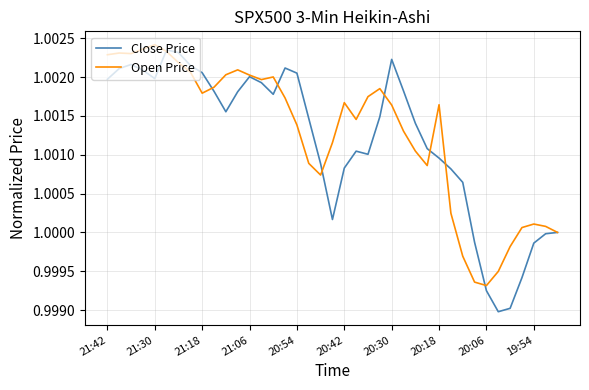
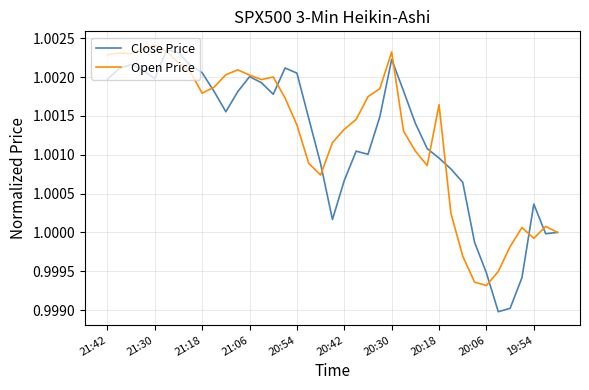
Close Price, 20:42: 1.0008 -> 1.0007
Open Price, 20:42: 1.0017 -> 1.0013
Open Price, 20:30: 1.0016 -> 1.0023
Close Price, 20:06: 0.9992 -> 0.9995
Close Price, 19:54: 0.9999 -> 1.0004
Open Price, 19:54: 1.0001 -> 0.9999
